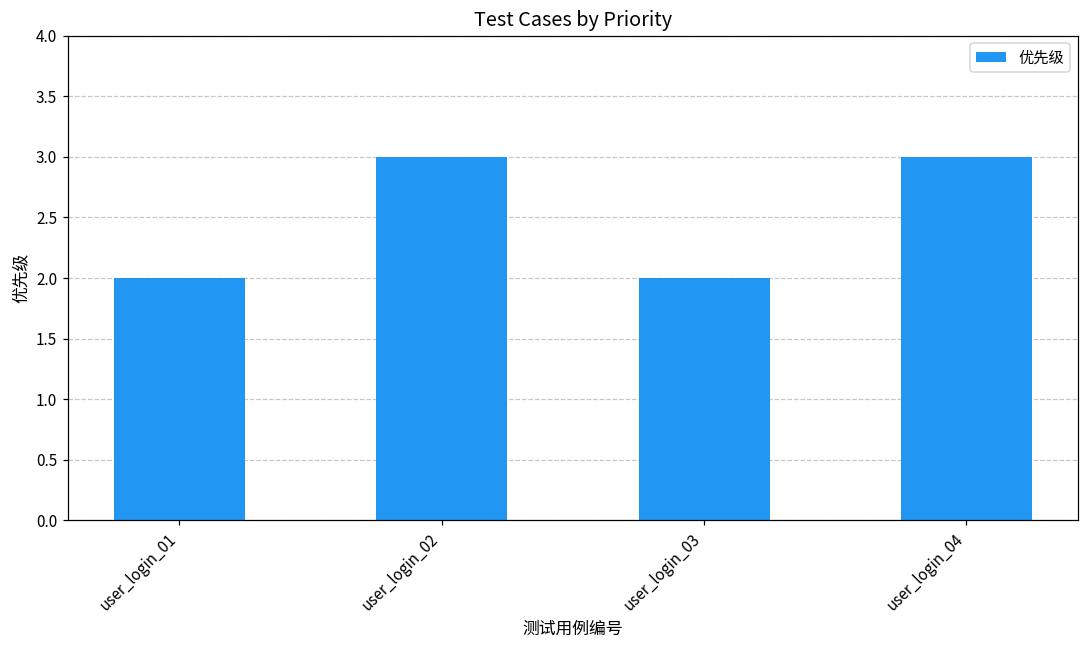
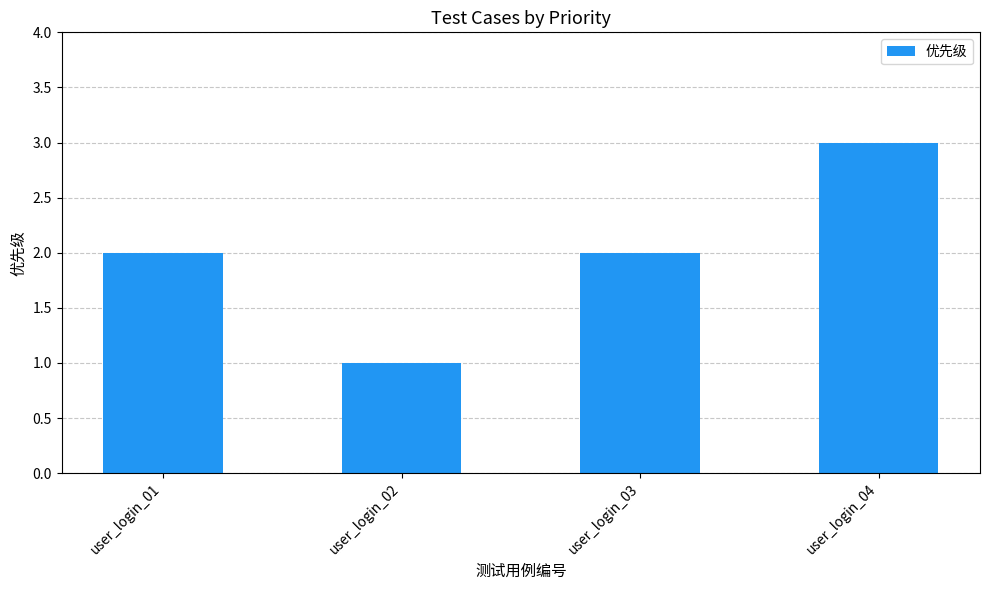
user_login_02: 3 -> 1
